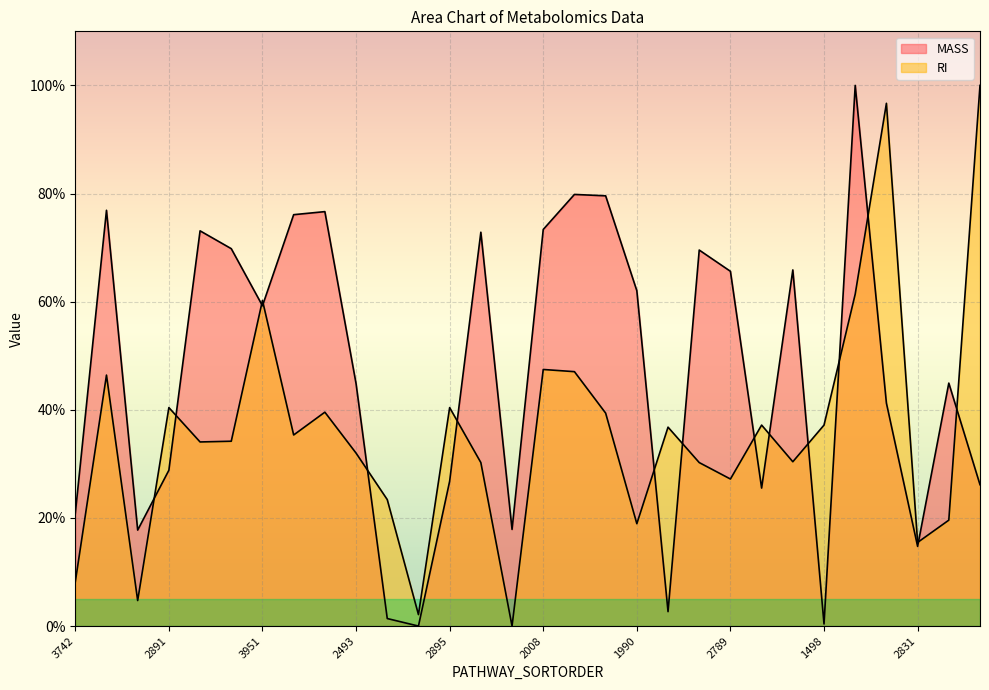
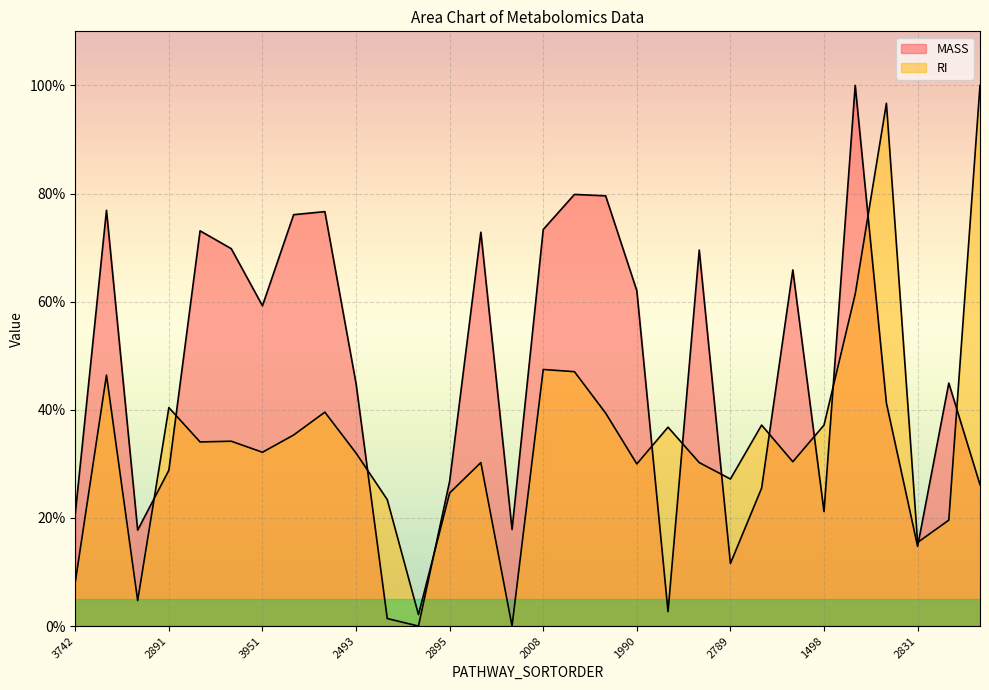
RI, 3951: 60% -> 32%
RI, 2895: 40% -> 25%
RI, 1990: 19% -> 30%
MASS, 2789: 66% -> 12%
MASS, 1498: 0% -> 21%
